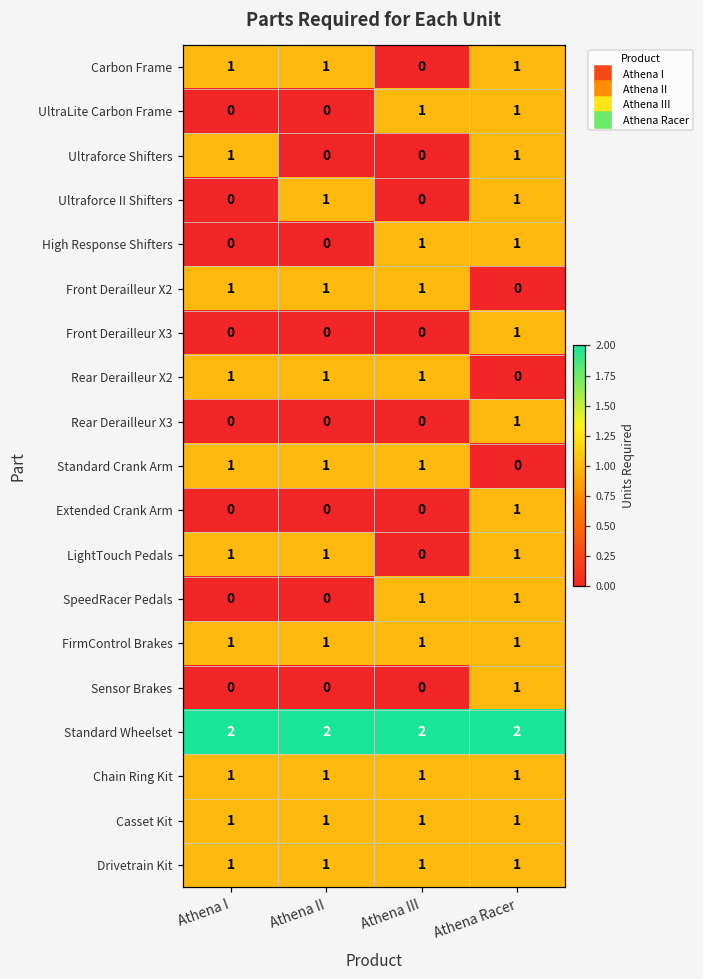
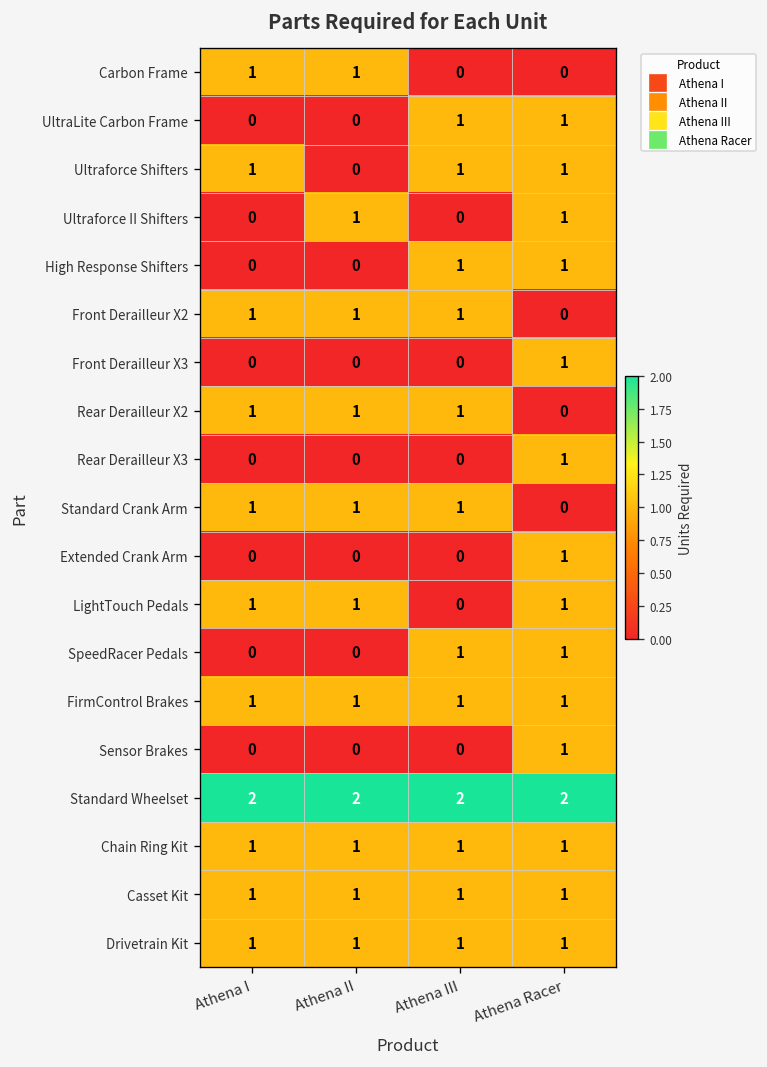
Carbon Frame, Athena Racer: 1 -> 0
Ultraforce Shifters, Athena III: 0 -> 1
